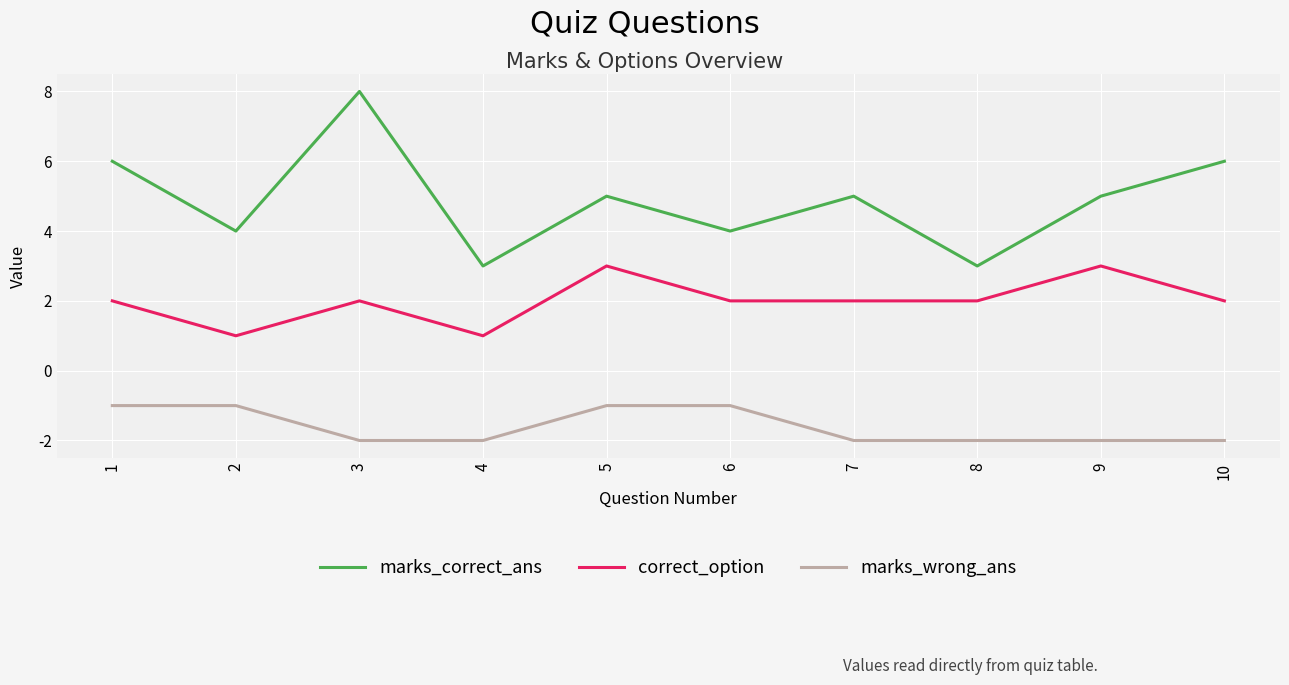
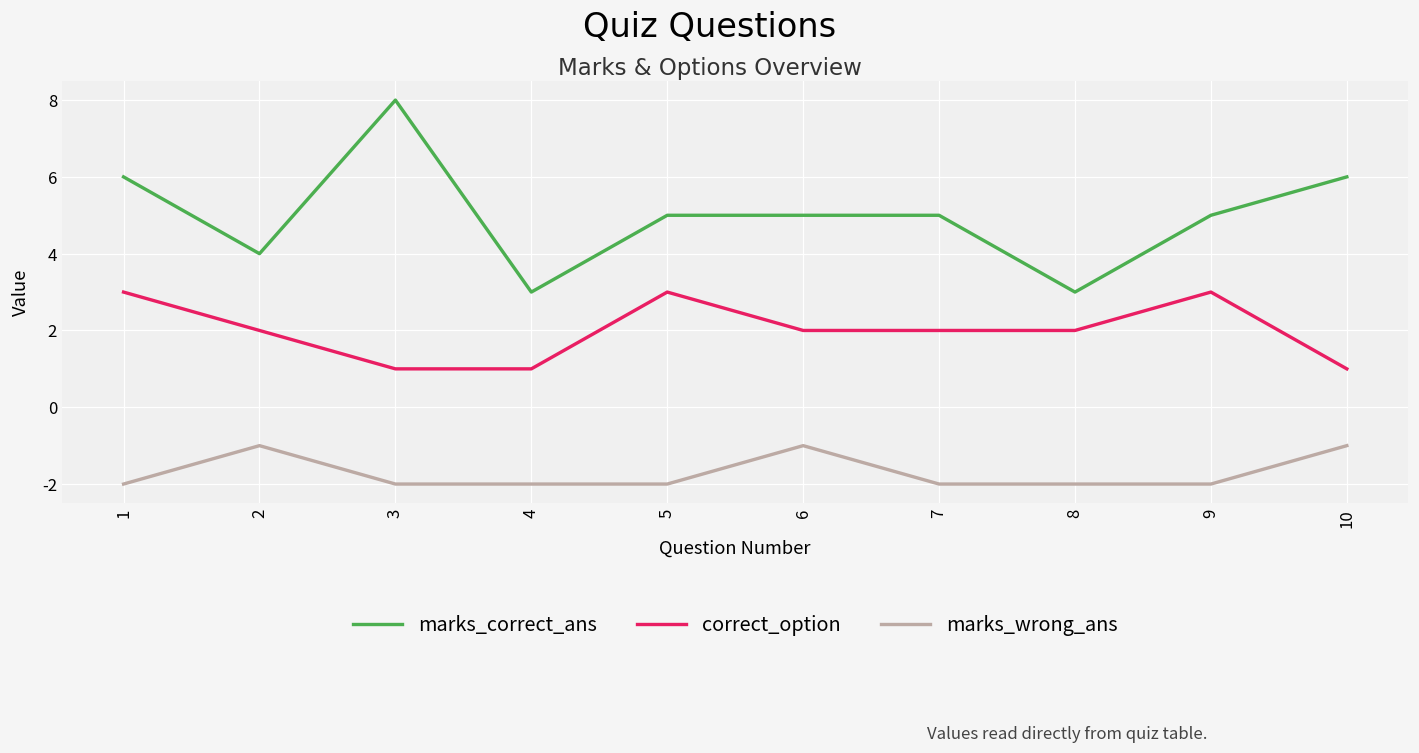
correct_option, 1: 2 -> 3
marks_wrong_ans, 1: -1 -> -2
correct_option, 2: 1 -> 2
correct_option, 3: 2 -> 1
marks_wrong_ans, 5: -1 -> -2
marks_correct_ans, 6: 4 -> 5
correct_option, 10: 2 -> 1
marks_wrong_ans, 10: -2 -> -1
